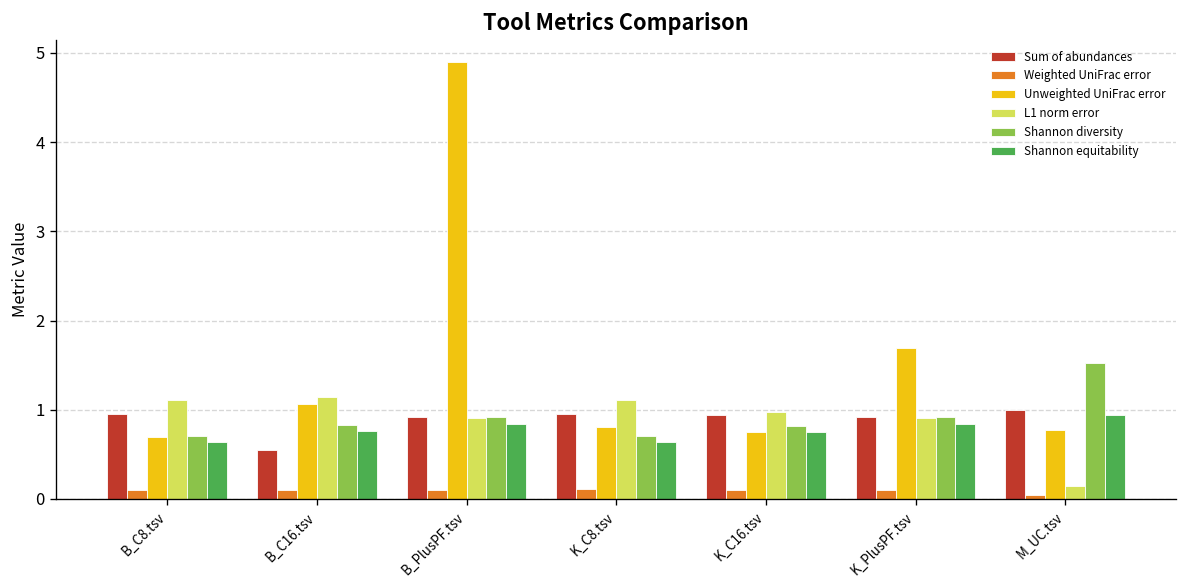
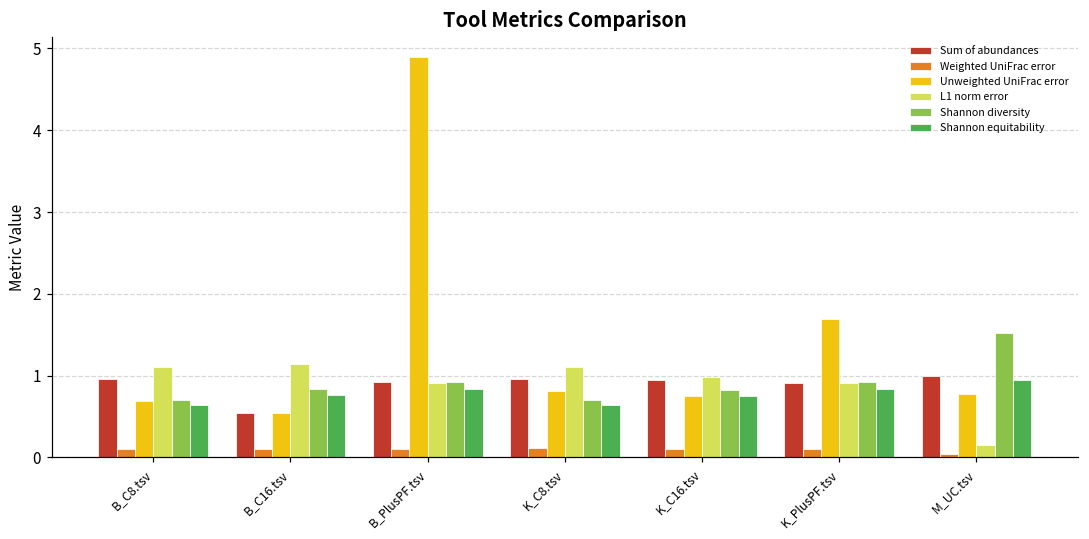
Unweighted UniFrac error, B_C16.tsv: 1.1 -> 0.5
